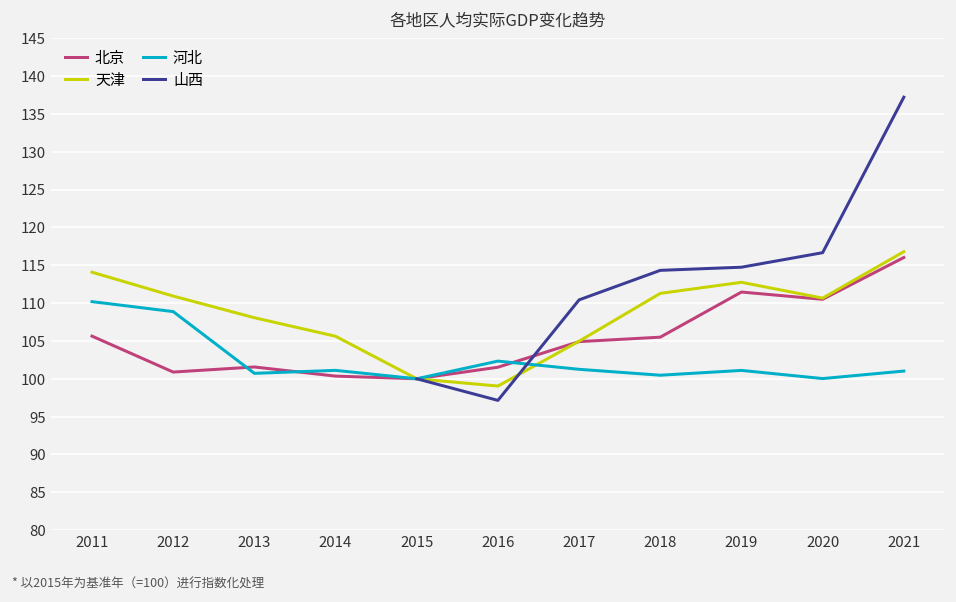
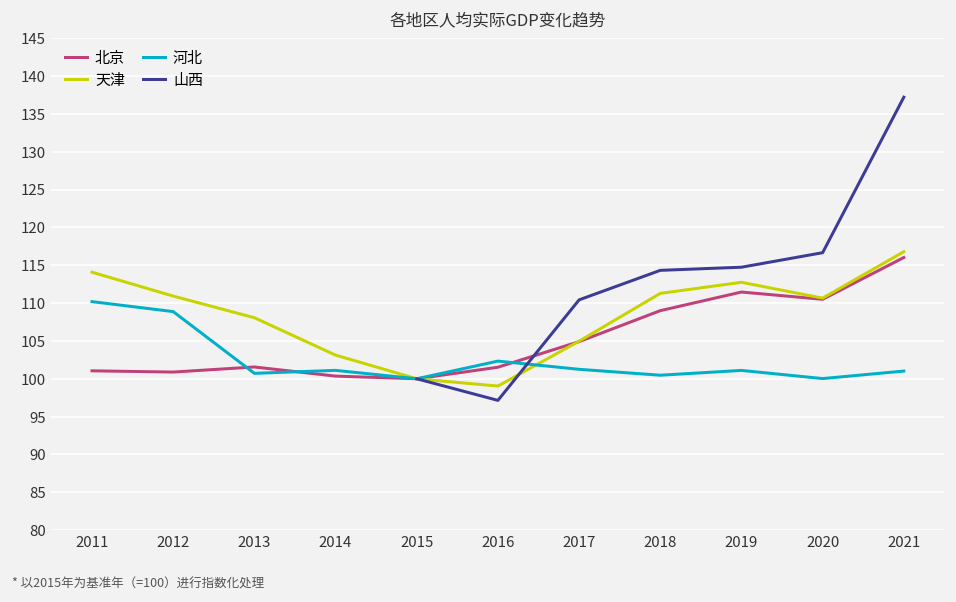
北京, 2011: 106 -> 101
天津, 2014: 106 -> 103
北京, 2018: 105 -> 109
